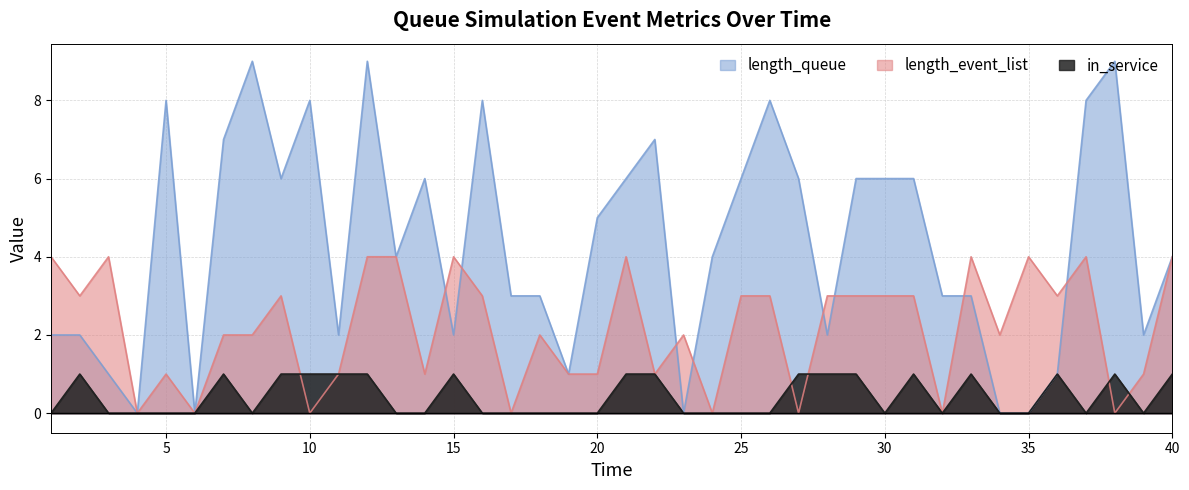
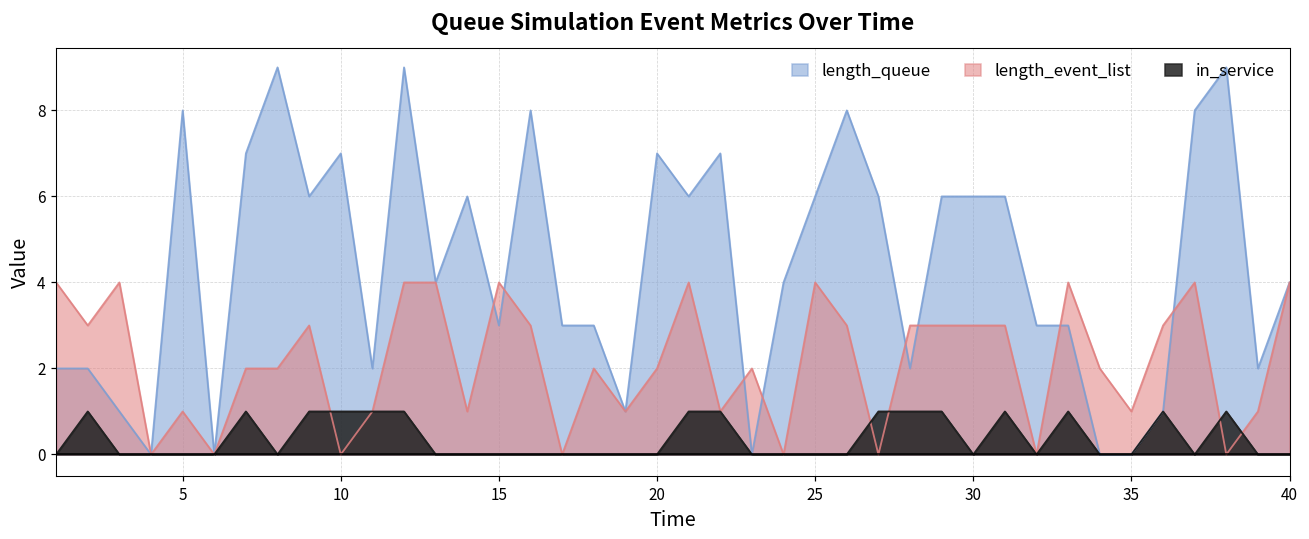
length_queue, 10: 8 -> 7
length_queue, 15: 2 -> 3
in_service, 15: 1 -> 0
length_queue, 20: 5 -> 7
length_event_list, 20: 1 -> 2
length_event_list, 25: 3 -> 4
length_event_list, 35: 4 -> 1
in_service, 40: 1 -> 0
